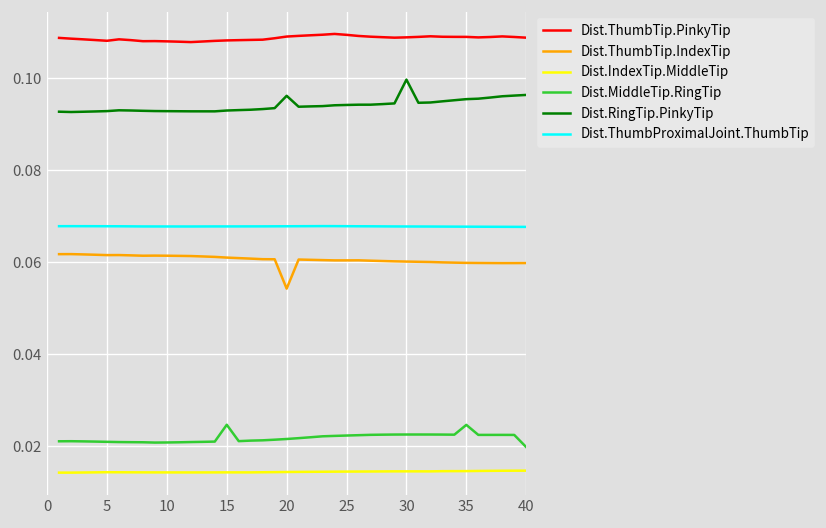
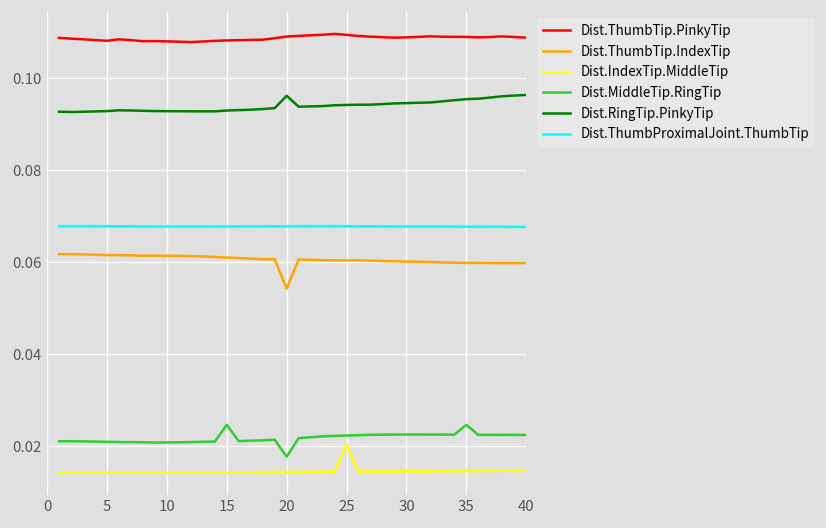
Dist.MiddleTip.RingTip, 20: 0.022 -> 0.018
Dist.IndexTip.MiddleTip, 25: 0.015 -> 0.020
Dist.RingTip.PinkyTip, 30: 0.100 -> 0.095
Dist.MiddleTip.RingTip, 40: 0.020 -> 0.022
